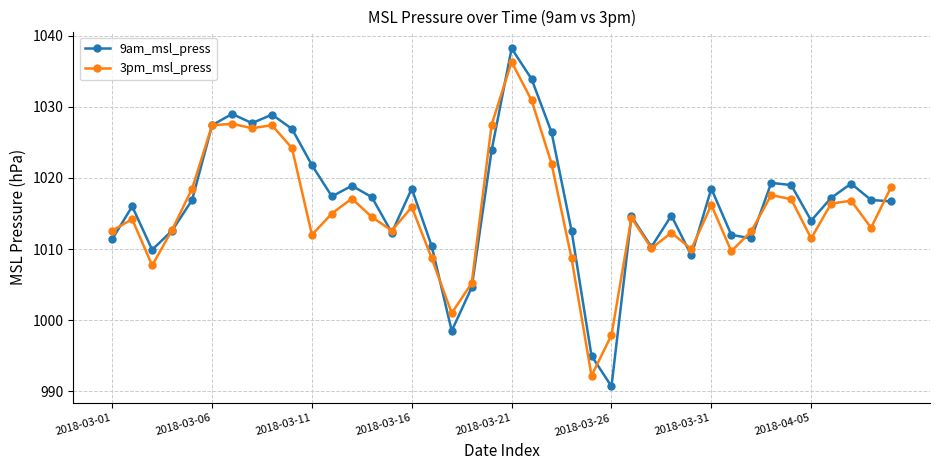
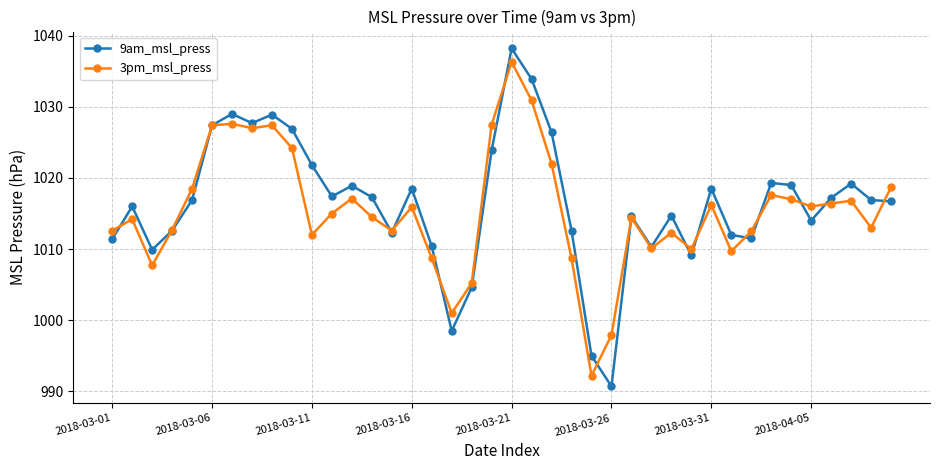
3pm_msl_press, 2018-04-05: 1012 -> 1016
